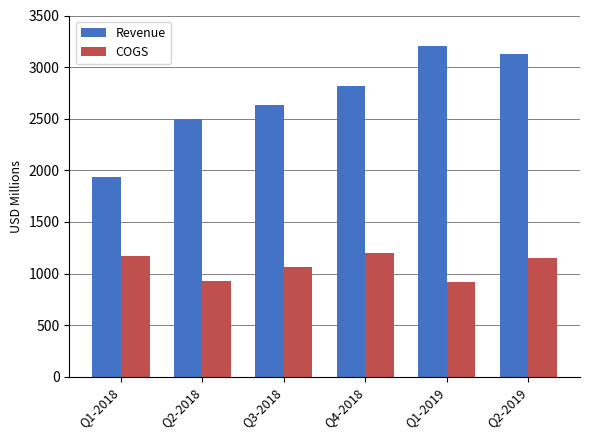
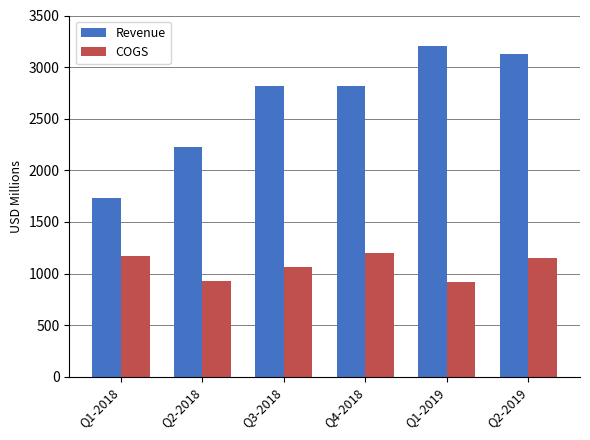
Revenue, Q1-2018: 1940 -> 1730
Revenue, Q2-2018: 2500 -> 2230
Revenue, Q3-2018: 2640 -> 2820
